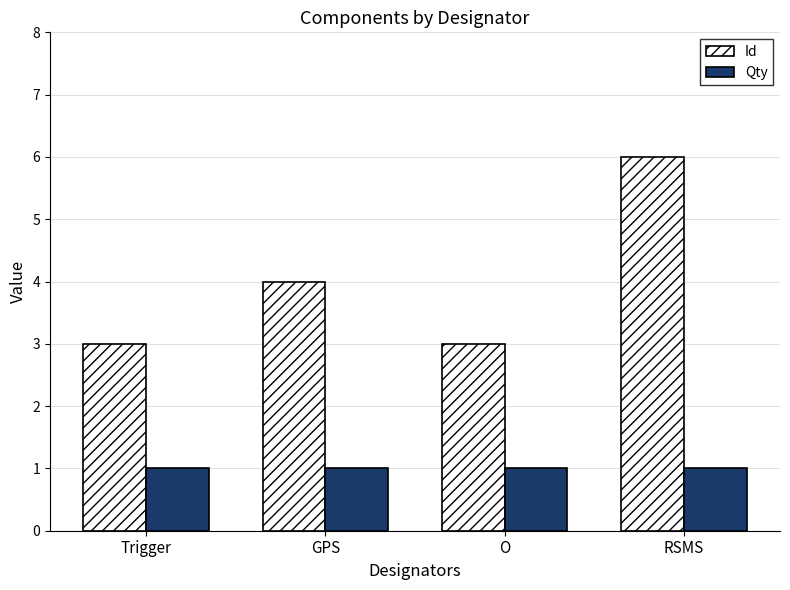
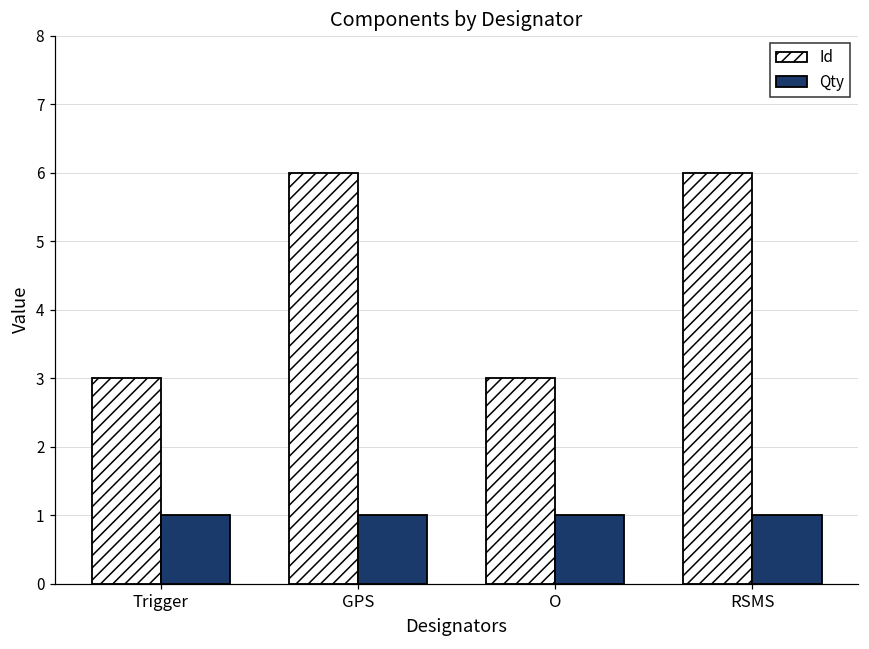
Id, GPS: 4 -> 6
